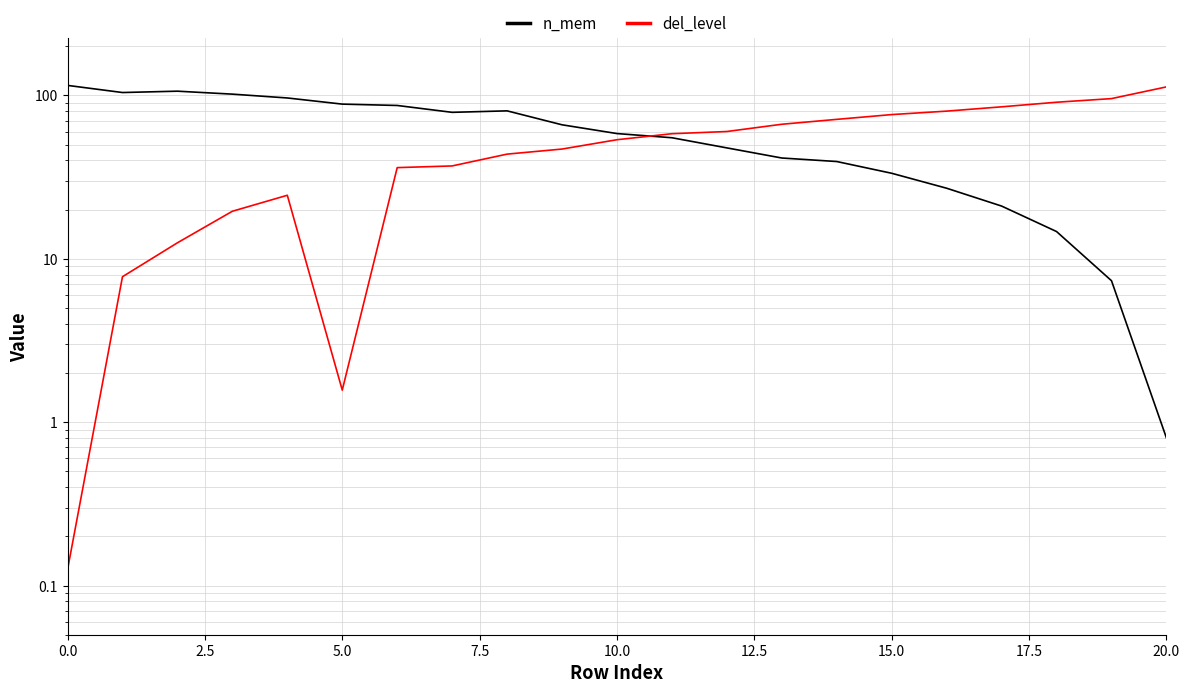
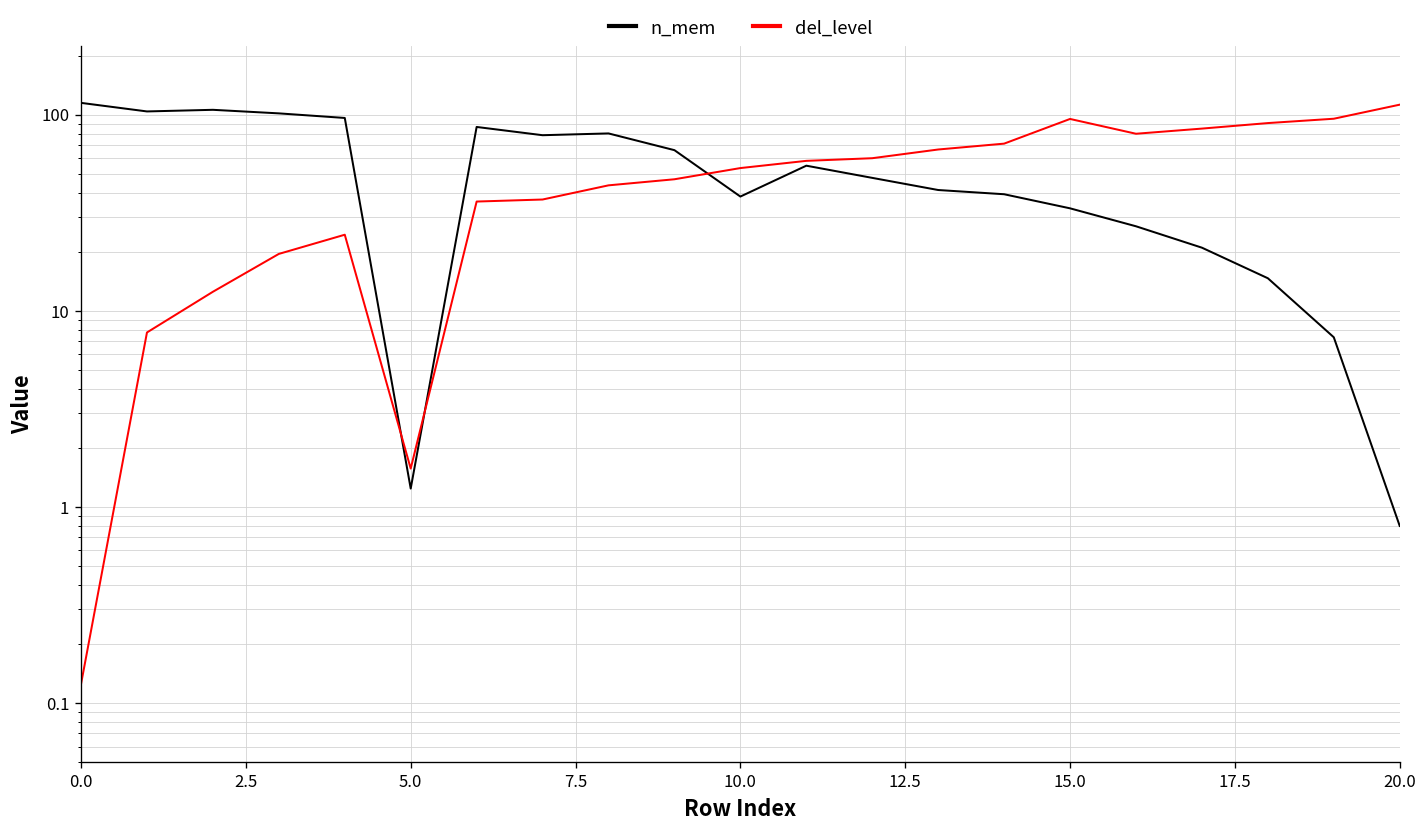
n_mem, 5.0: 90 -> 1.2
n_mem, 10.0: 58 -> 38
del_level, 15.0: 80 -> 100
